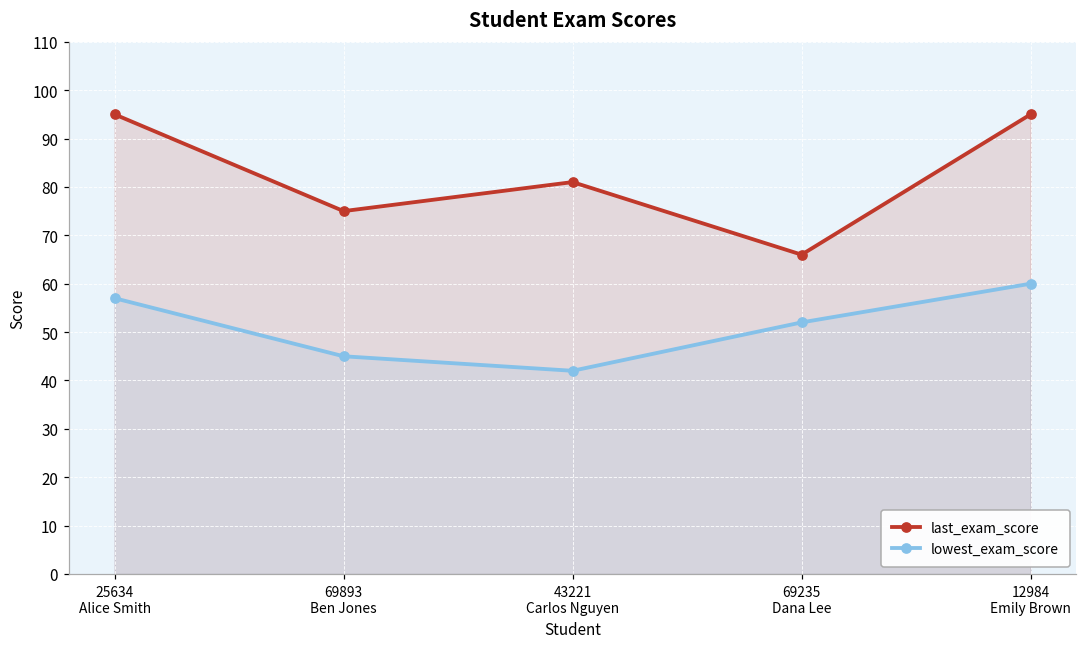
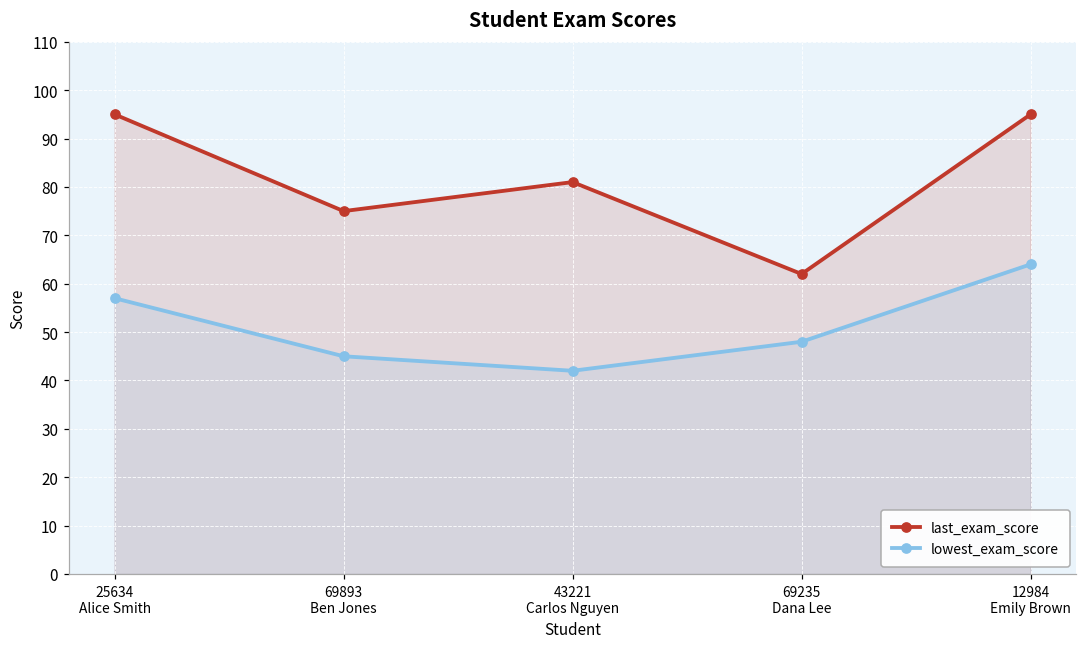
last_exam_score, 69235 Dana Lee: 66 -> 62
lowest_exam_score, 69235 Dana Lee: 52 -> 48
lowest_exam_score, 12984 Emily Brown: 60 -> 64
